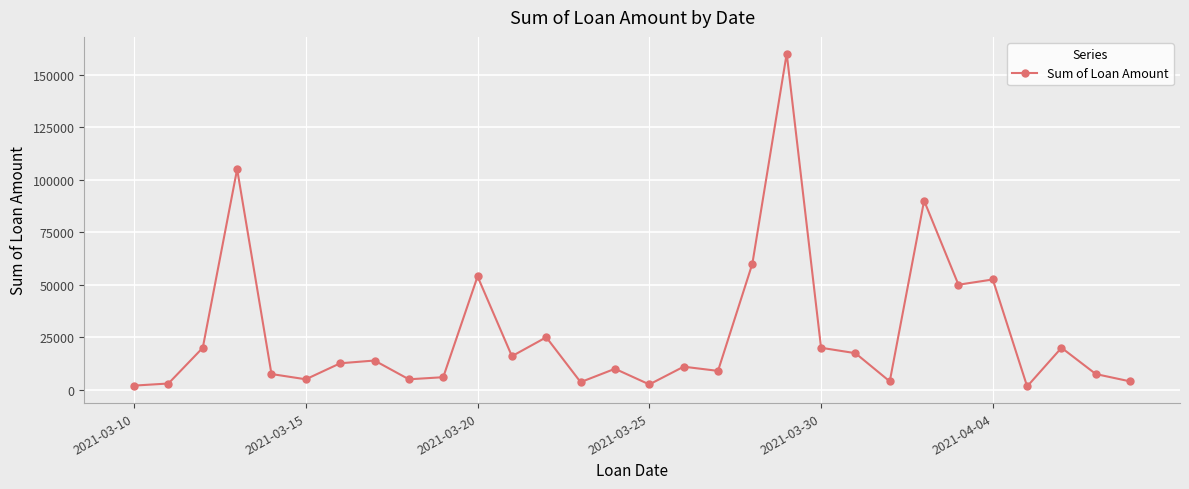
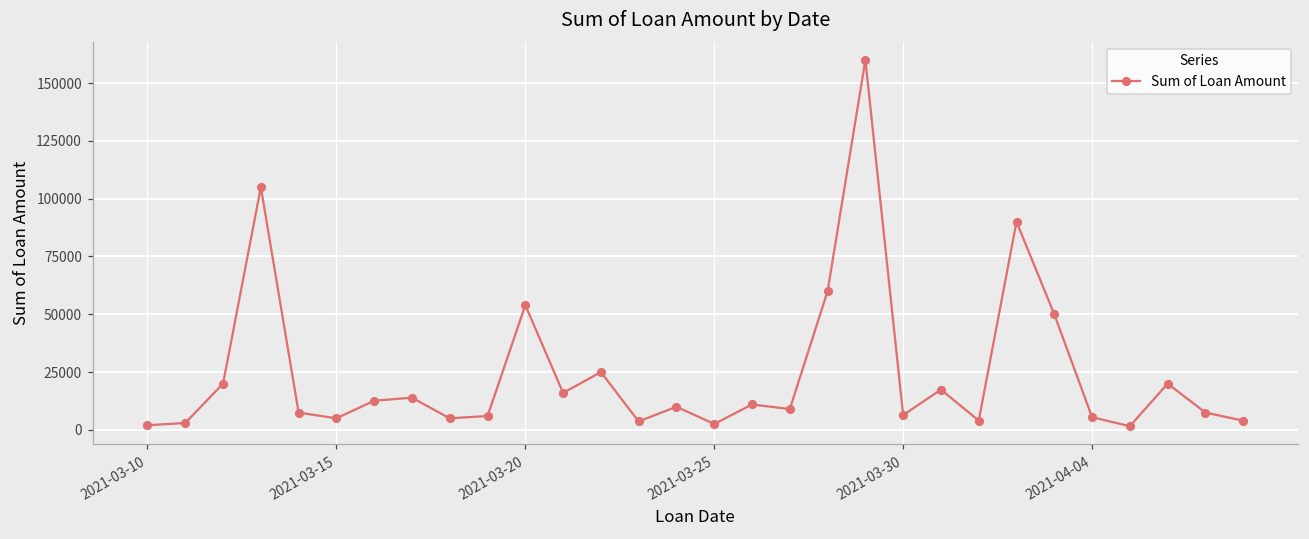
2021-03-30: 20000 -> 6000
2021-04-04: 52000 -> 6000
